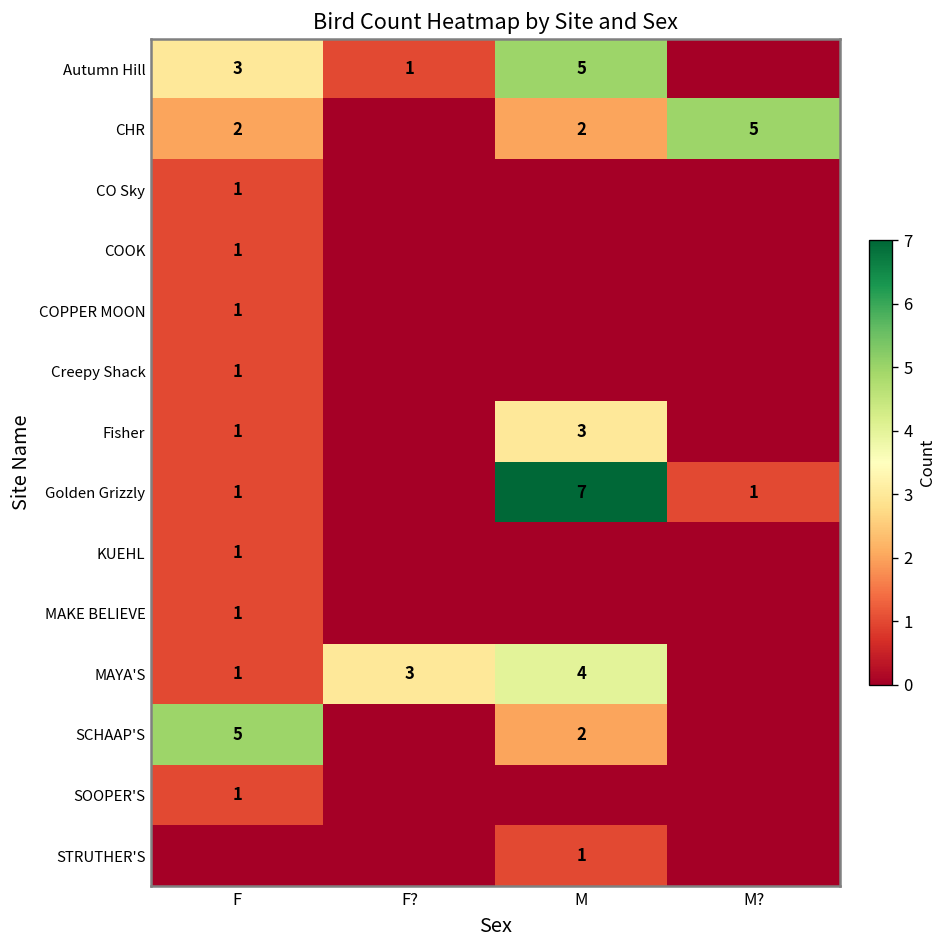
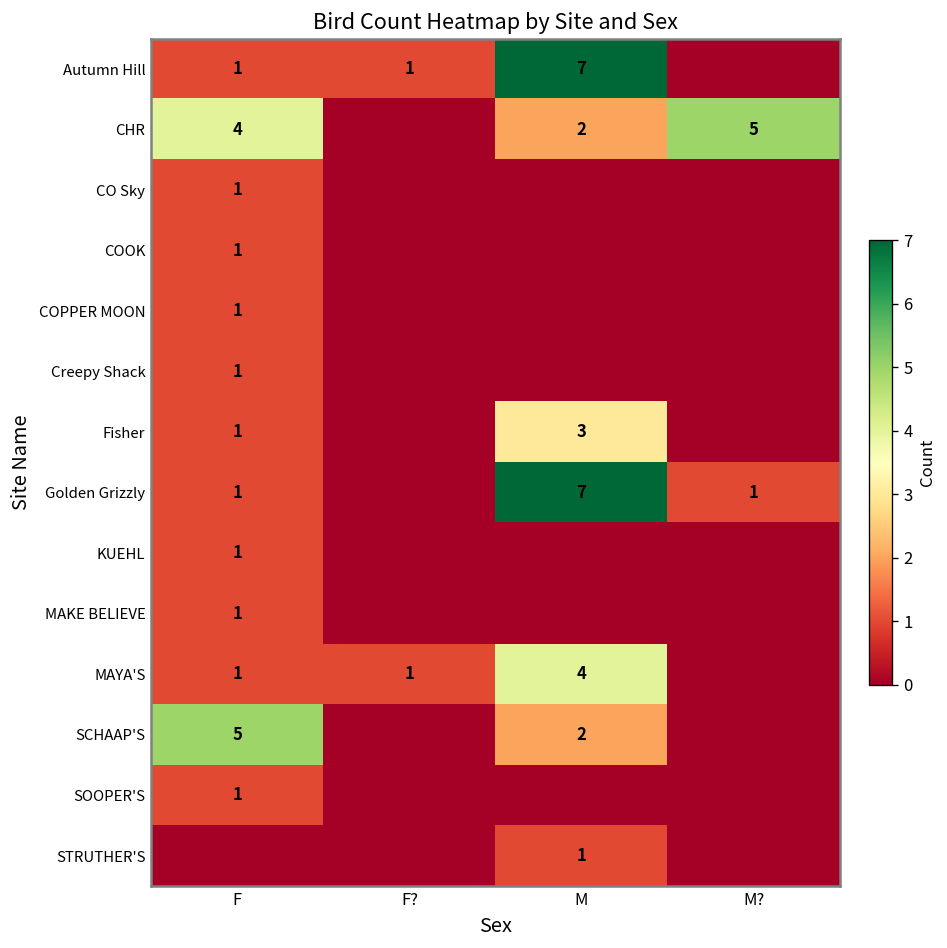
Autumn Hill, F: 3 -> 1
Autumn Hill, M: 5 -> 7
CHR, F: 2 -> 4
MAYA'S, F?: 3 -> 1
